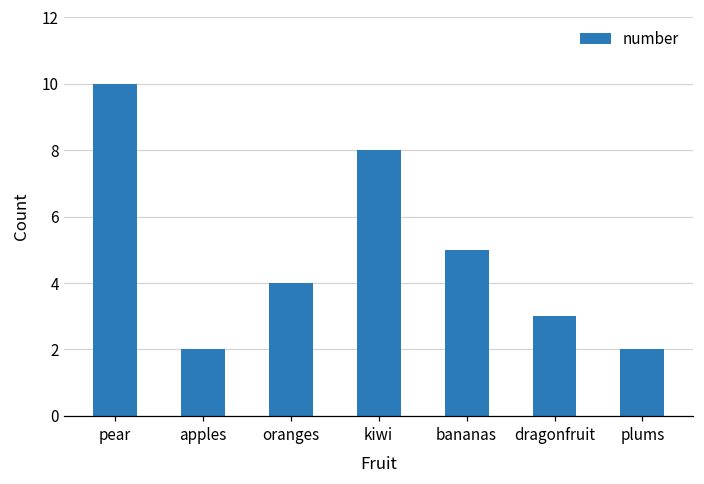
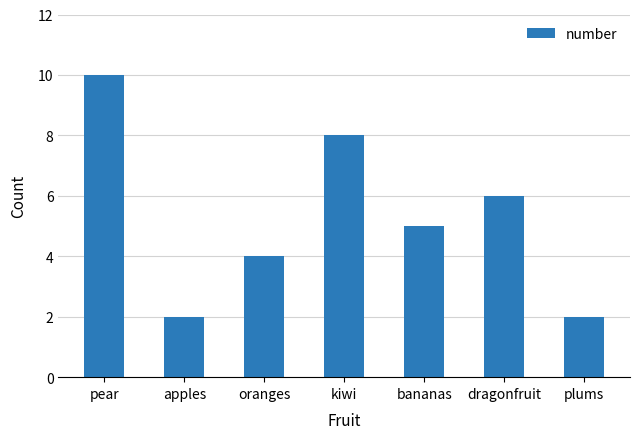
dragonfruit: 3 -> 6
